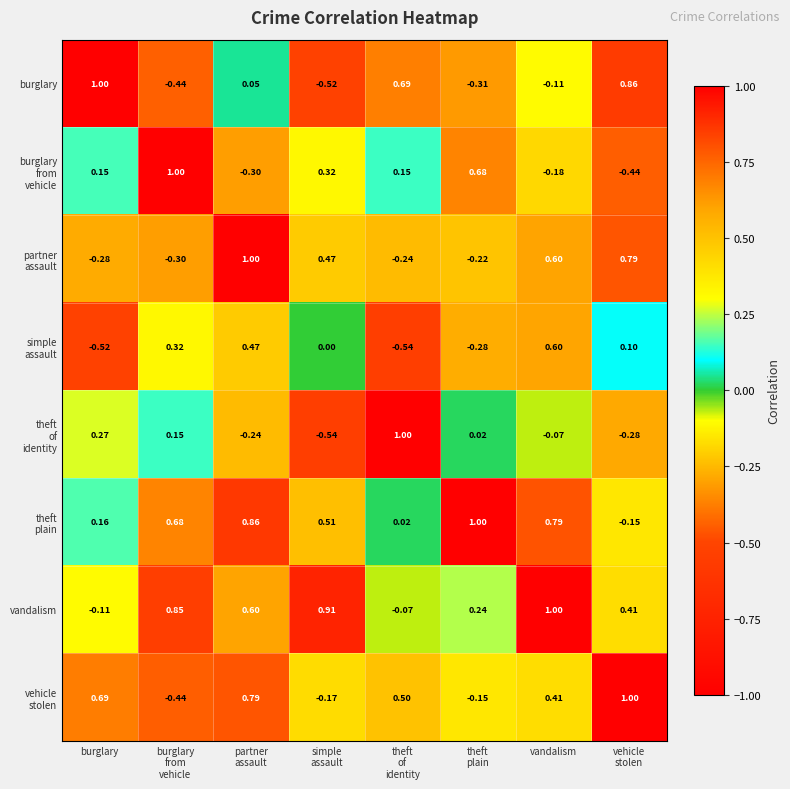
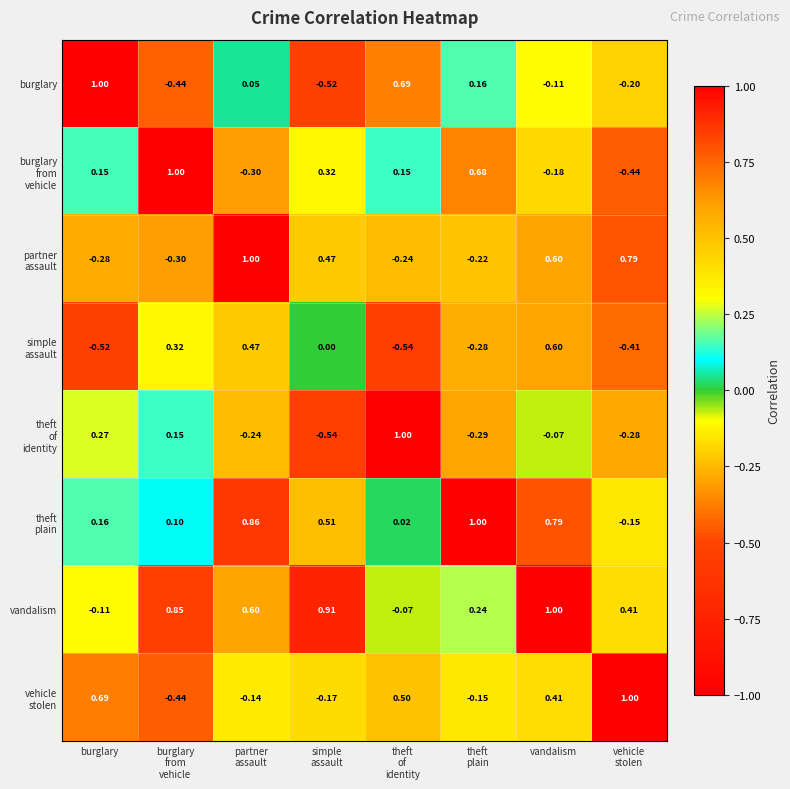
burglary, theft plain: -0.31 -> 0.16
burglary, vehicle stolen: 0.86 -> -0.20
simple assault, vehicle stolen: 0.10 -> -0.41
theft of identity, theft plain: 0.02 -> -0.29
theft plain, burglary from vehicle: 0.68 -> 0.10
vehicle stolen, partner assault: 0.79 -> -0.14
